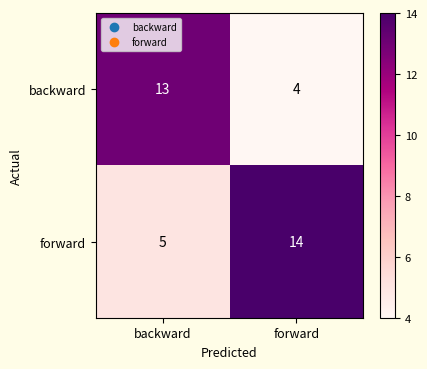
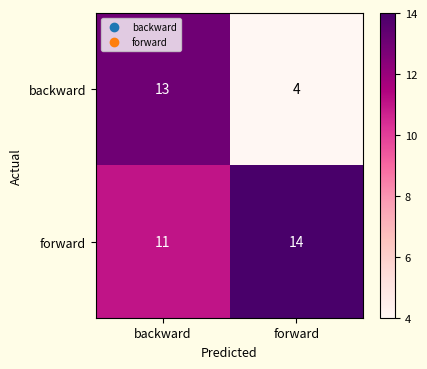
forward, backward: 5 -> 11
